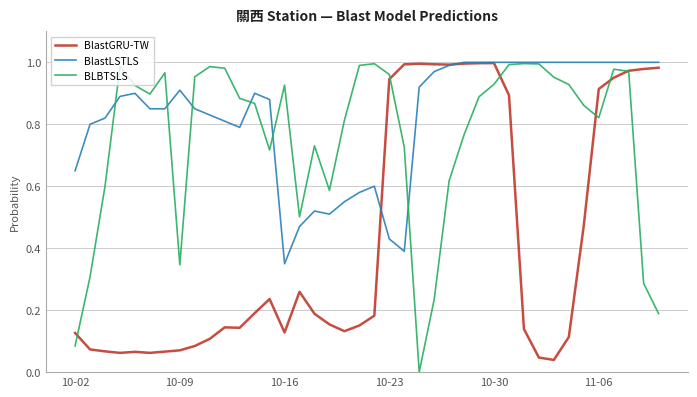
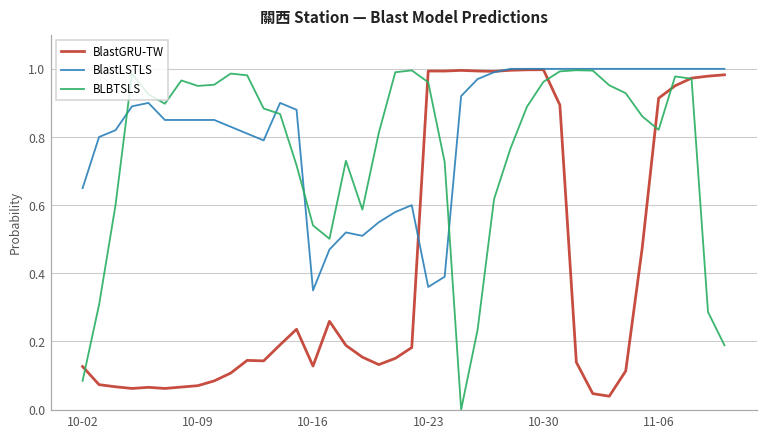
BlastLSTLS, 10-09: 0.91 -> 0.85
BLBTSLS, 10-09: 0.35 -> 0.95
BLBTSLS, 10-16: 0.93 -> 0.54
BlastGRU-TW, 10-23: 0.95 -> 0.99
BlastLSTLS, 10-23: 0.43 -> 0.36
BLBTSLS, 10-30: 0.93 -> 0.96
